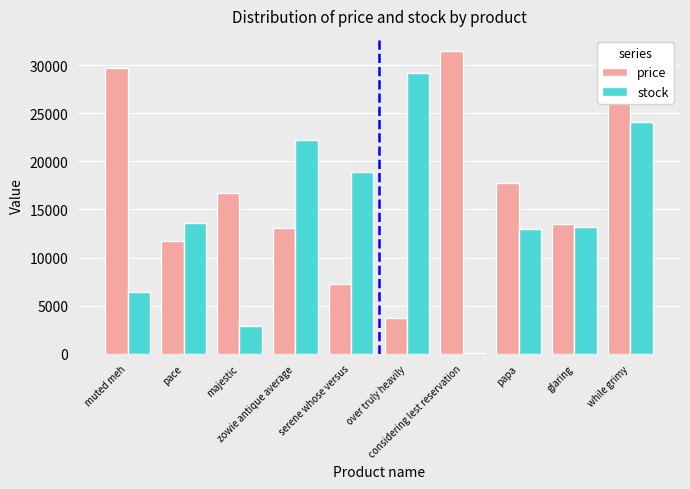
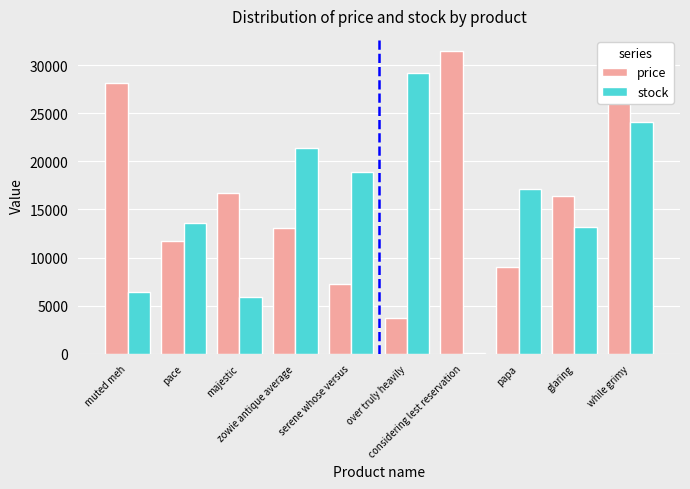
price, muted meh: 30000 -> 28000
stock, majestic: 3000 -> 6000
stock, zowie antique average: 22000 -> 21000
price, papa: 18000 -> 9000
stock, papa: 13000 -> 17000
price, glaring: 14000 -> 16000
